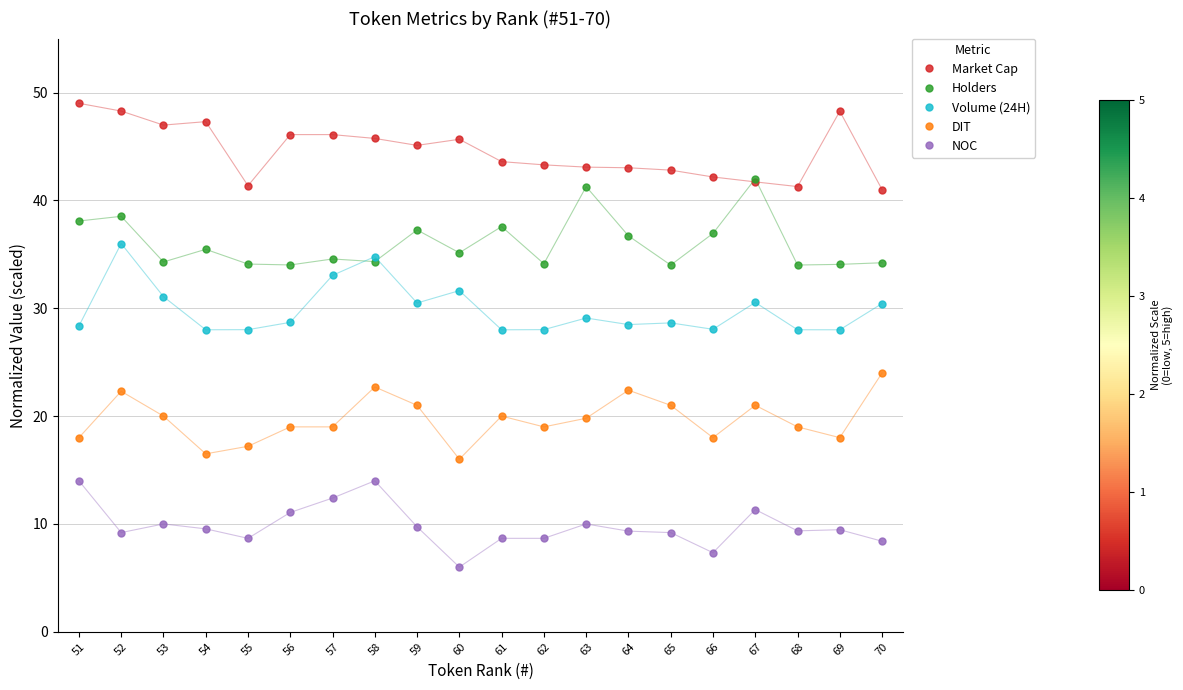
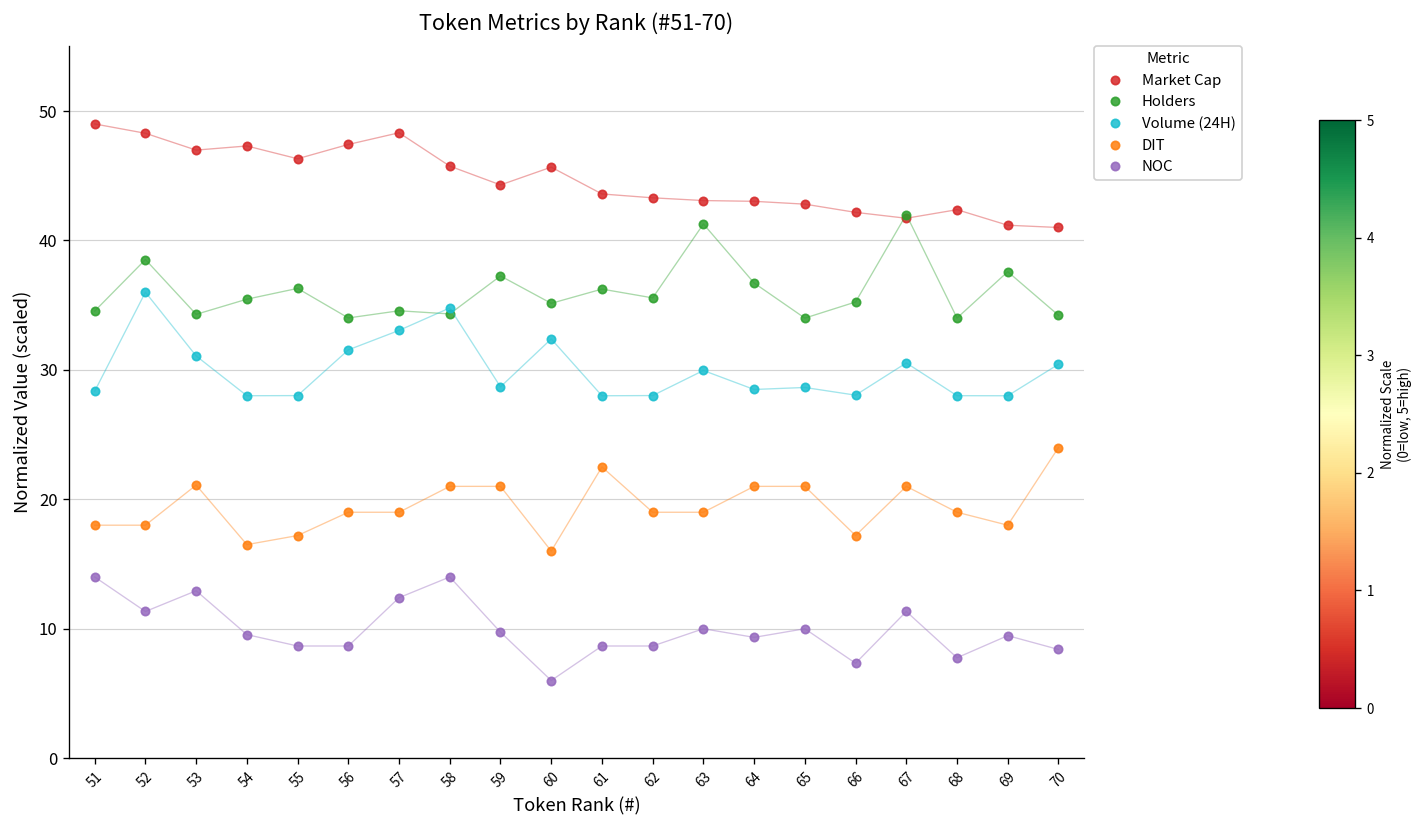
Holders, 51: 38.1 -> 34.5
DIT, 52: 22.3 -> 18.0
NOC, 52: 9.2 -> 11.3
DIT, 53: 20.0 -> 21.1
NOC, 53: 10.0 -> 12.9
Market Cap, 55: 41.4 -> 46.3
Holders, 55: 34.1 -> 36.3
Market Cap, 56: 46.1 -> 47.4
Volume (24H), 56: 28.7 -> 31.5
NOC, 56: 11.1 -> 8.7
Market Cap, 57: 46.1 -> 48.3
DIT, 58: 22.7 -> 21.0
Market Cap, 59: 45.1 -> 44.3
Volume (24H), 59: 30.5 -> 28.7
Volume (24H), 60: 31.6 -> 32.4
Holders, 61: 37.6 -> 36.2
DIT, 61: 20.0 -> 22.5
Holders, 62: 34.1 -> 35.6
Volume (24H), 63: 29.1 -> 30.0
DIT, 63: 19.8 -> 19.0
DIT, 64: 22.4 -> 21.0
NOC, 65: 9.2 -> 10.0
Holders, 66: 36.9 -> 35.2
DIT, 66: 18.0 -> 17.2
Market Cap, 68: 41.3 -> 42.4
NOC, 68: 9.4 -> 7.8
Market Cap, 69: 48.3 -> 41.2
Holders, 69: 34.1 -> 37.6
